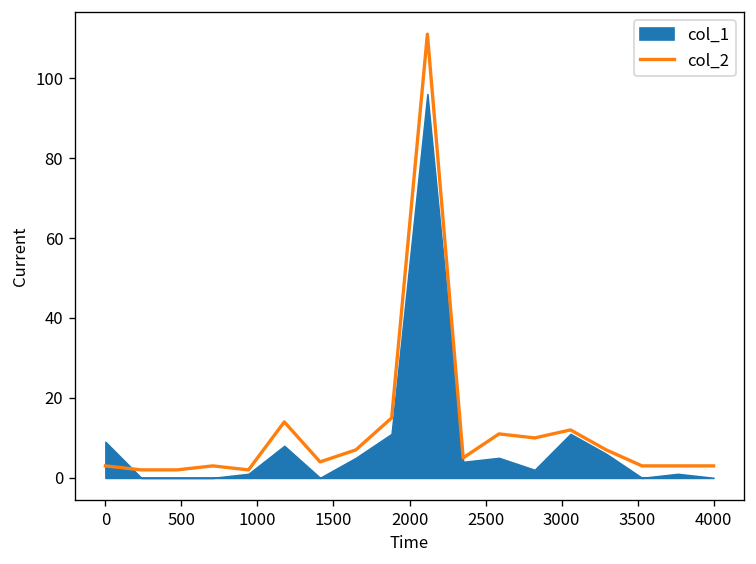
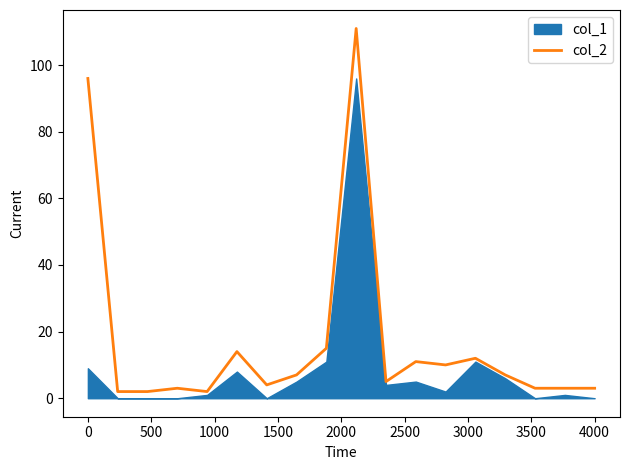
col_2, 0: 3 -> 96
